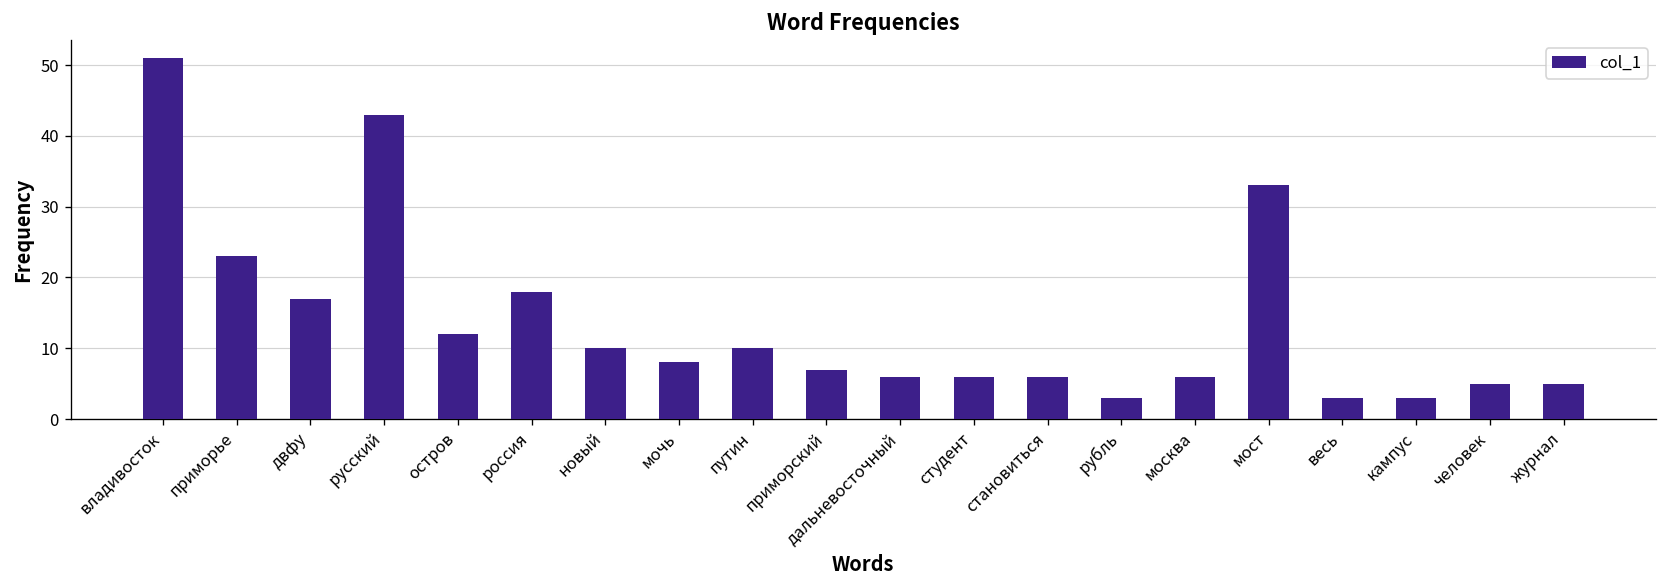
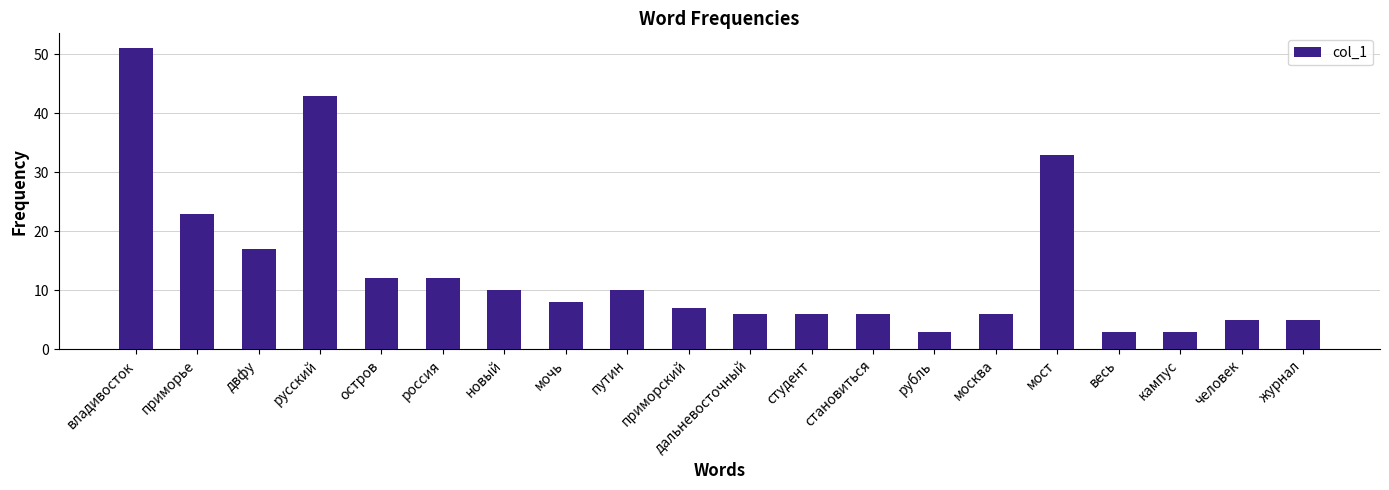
россия: 18 -> 12
